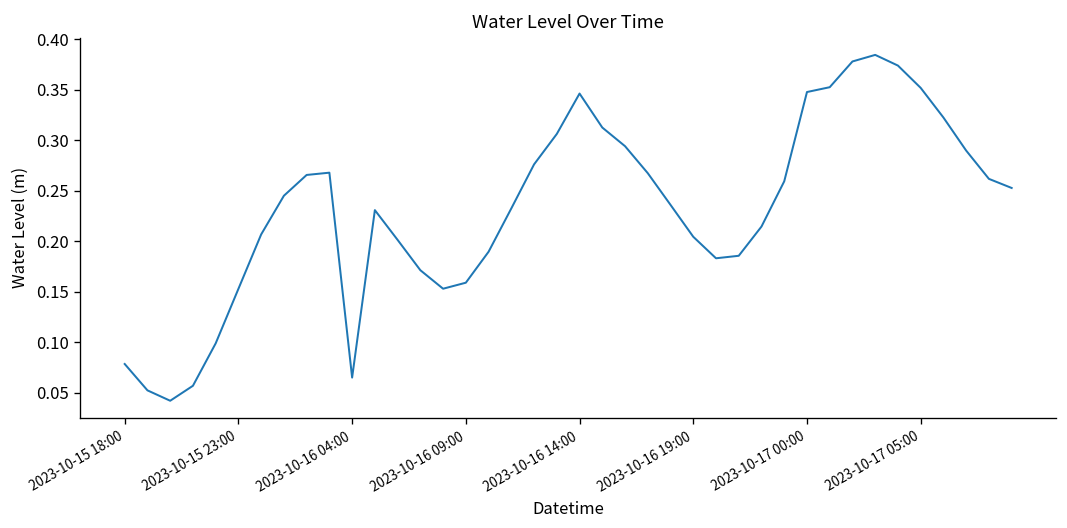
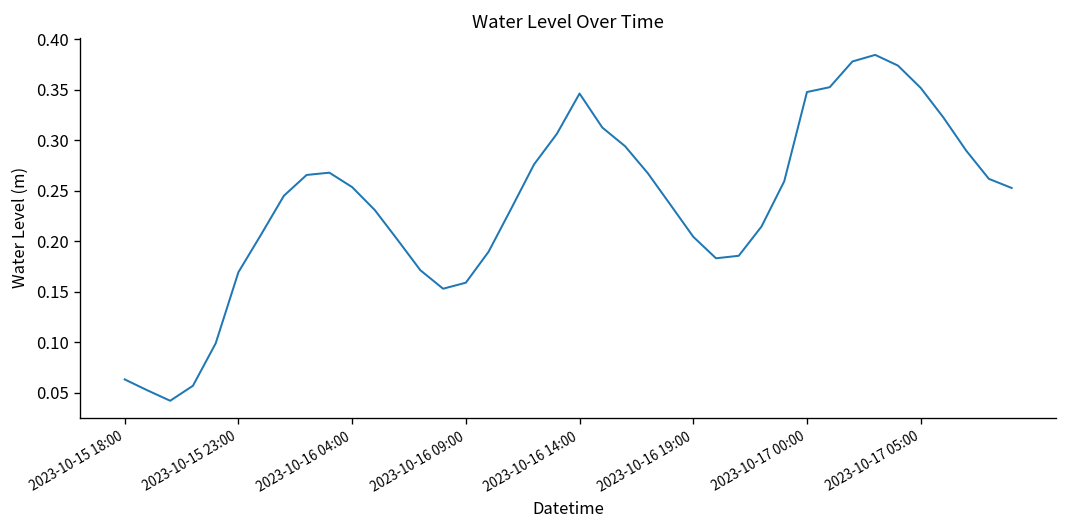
2023-10-15 18:00: 0.08 -> 0.06
2023-10-15 23:00: 0.15 -> 0.17
2023-10-16 04:00: 0.06 -> 0.25
